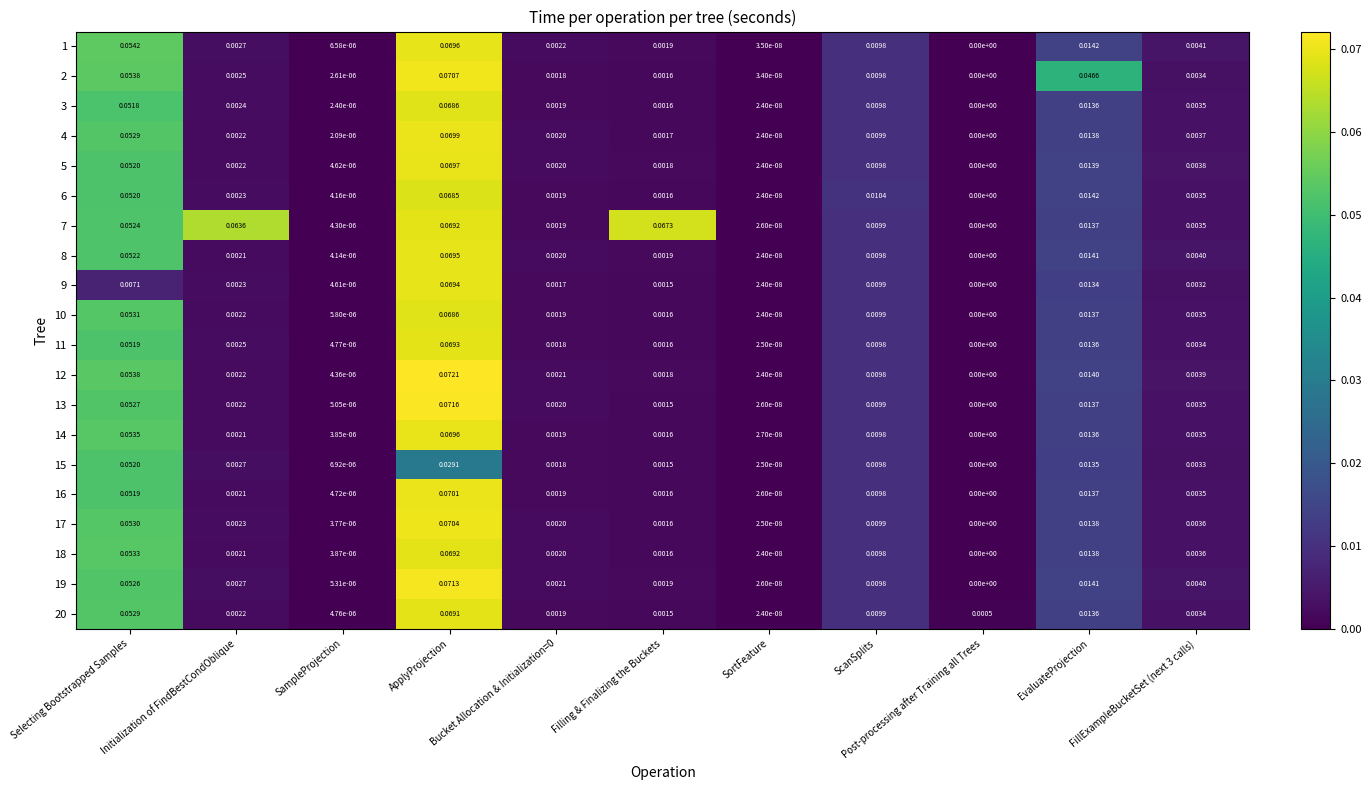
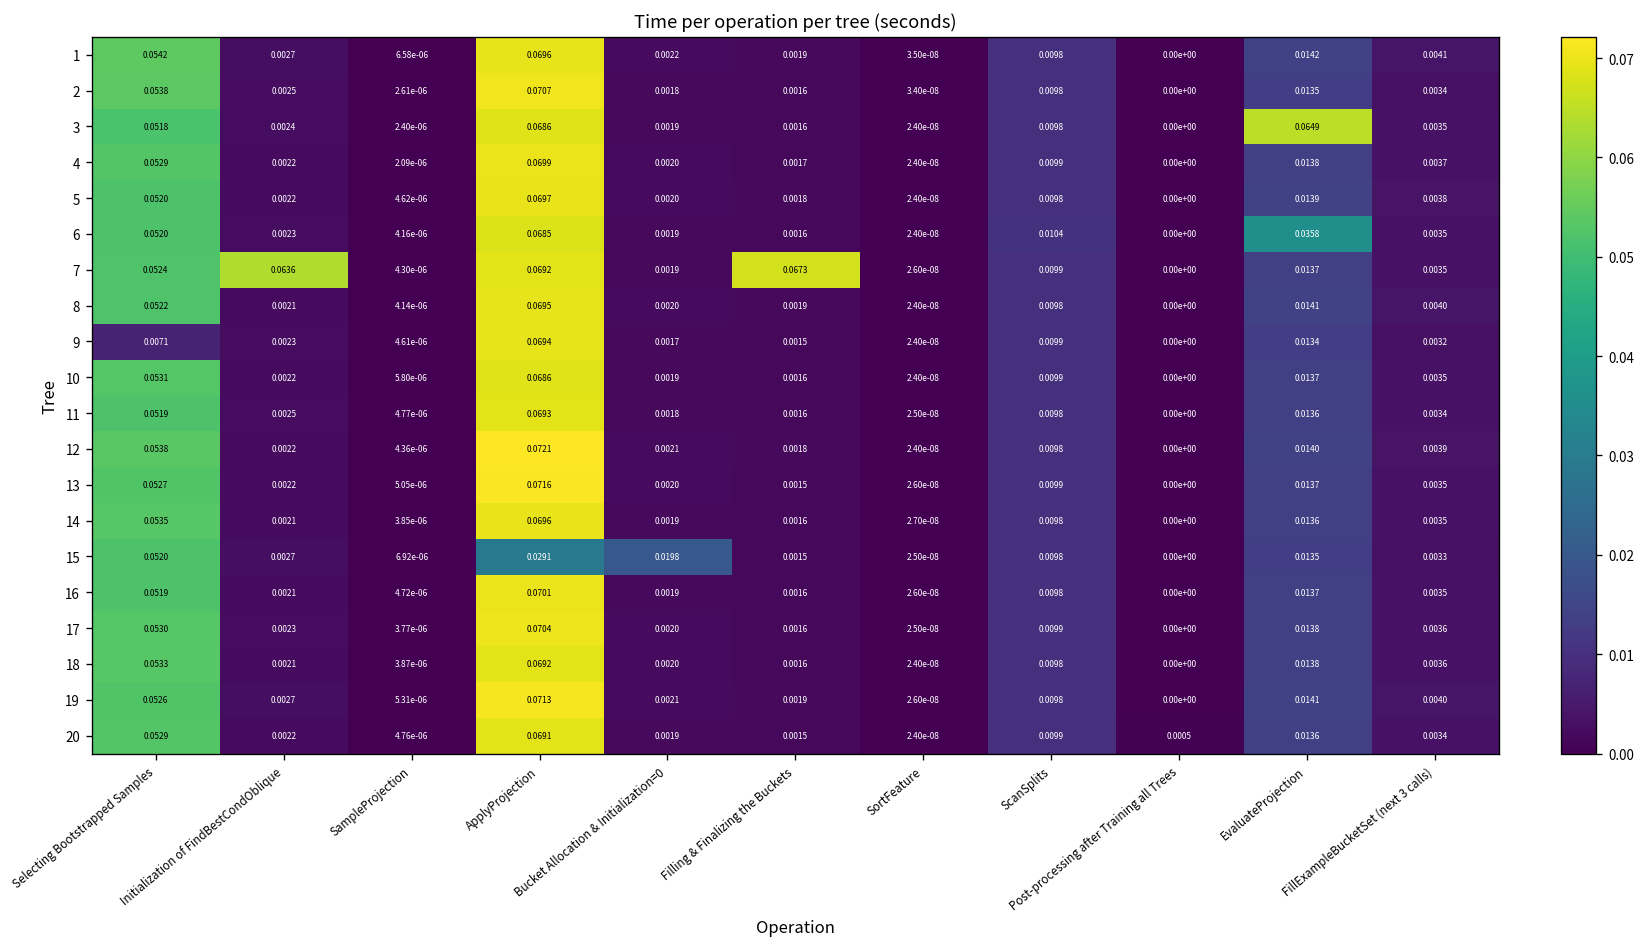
2, EvaluateProjection: 0.0466 -> 0.0135
3, EvaluateProjection: 0.0136 -> 0.0649
6, EvaluateProjection: 0.0142 -> 0.0358
15, Bucket Allocation & Initialization=0: 0.0018 -> 0.0198
